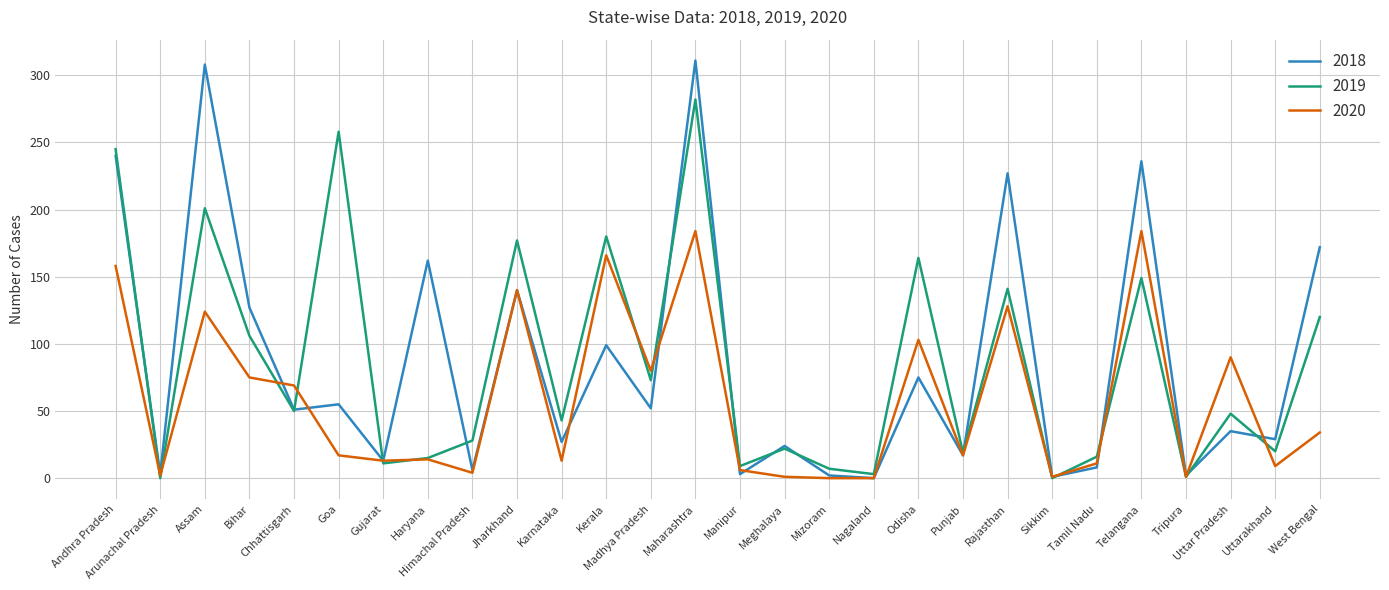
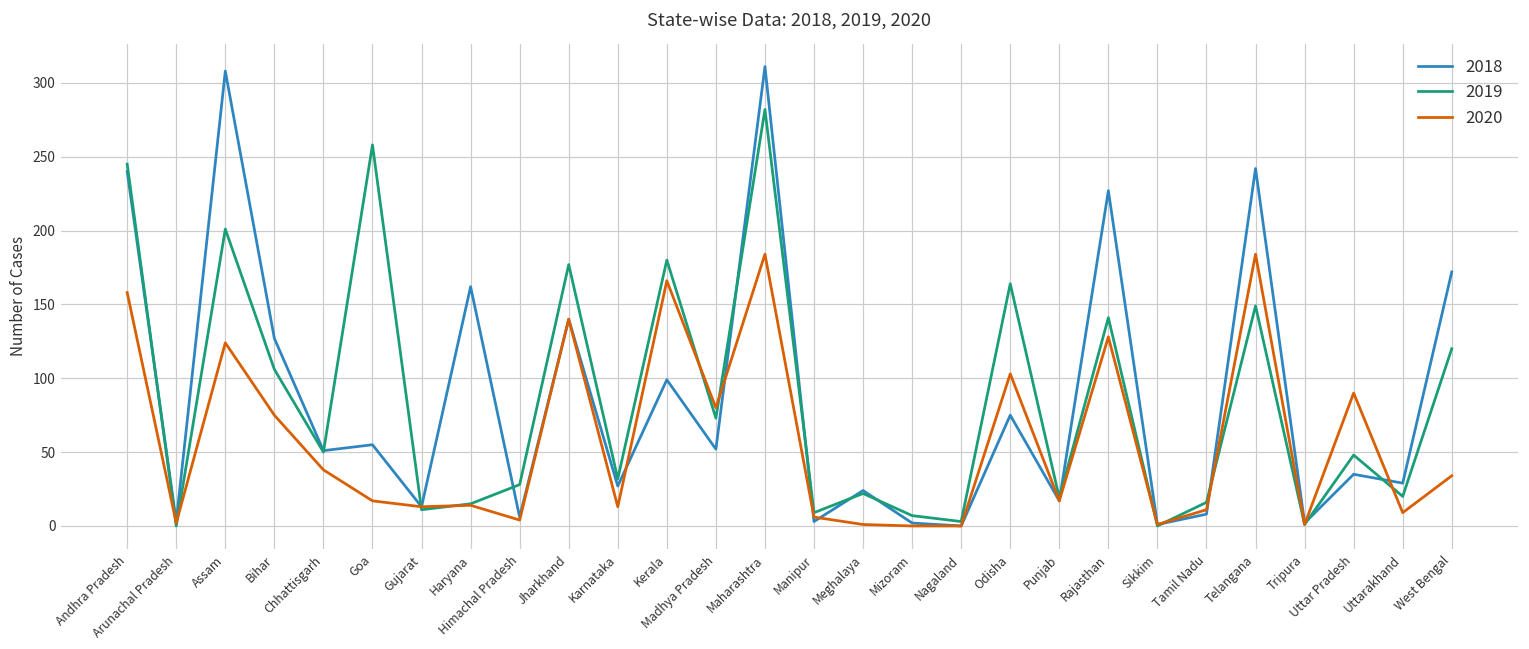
2020, Chhattisgarh: 69 -> 38
2019, Karnataka: 43 -> 32
2018, Telangana: 236 -> 242
